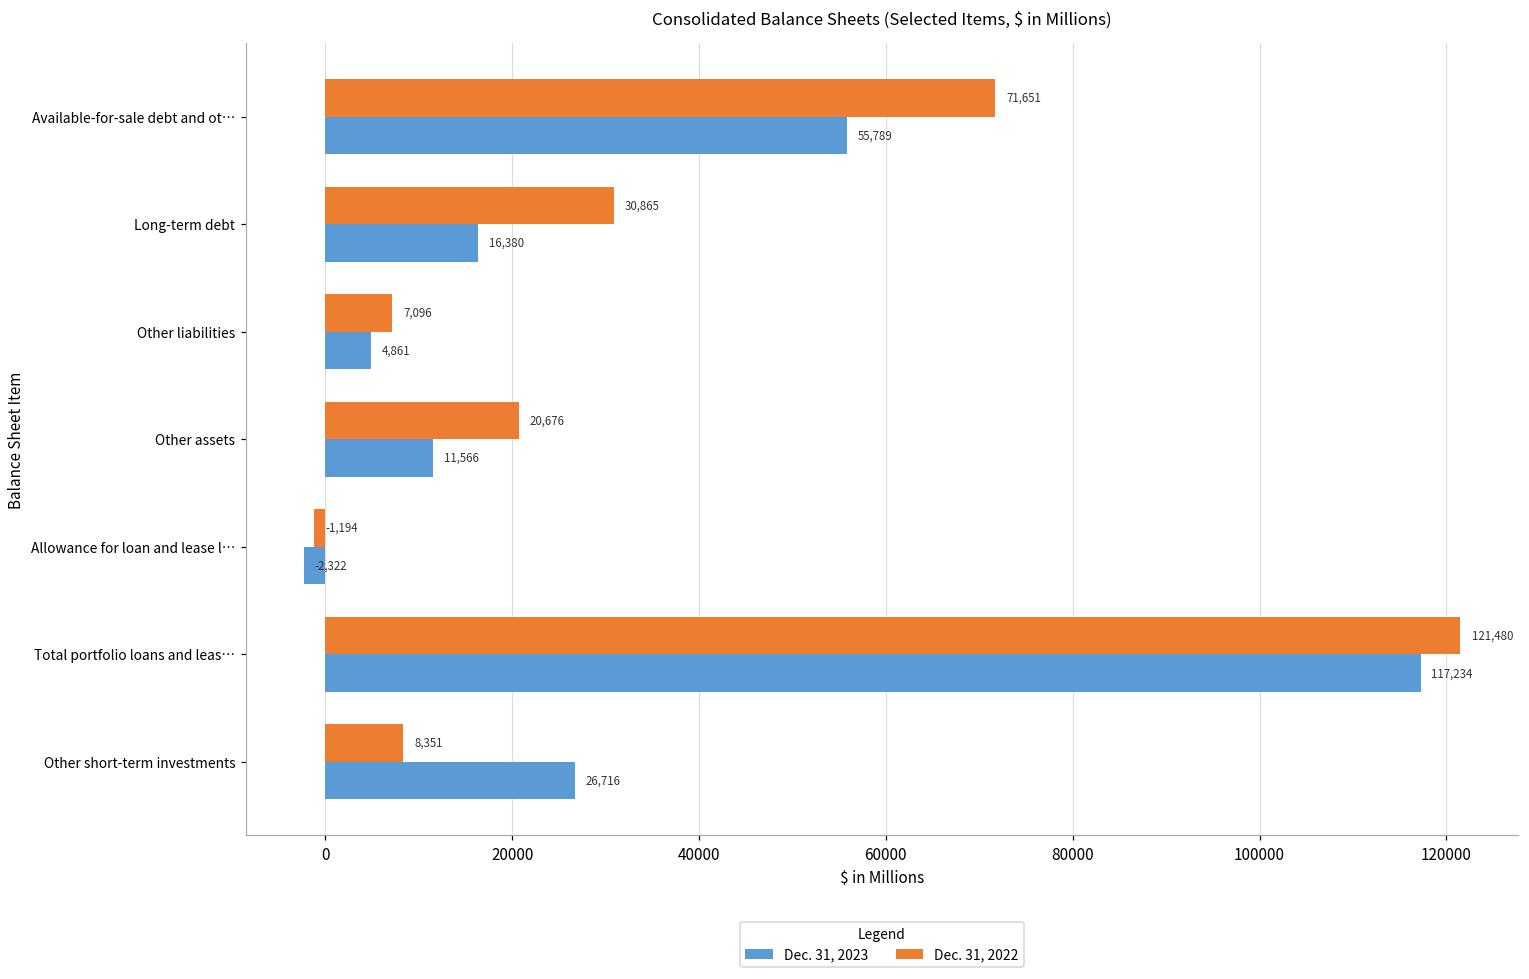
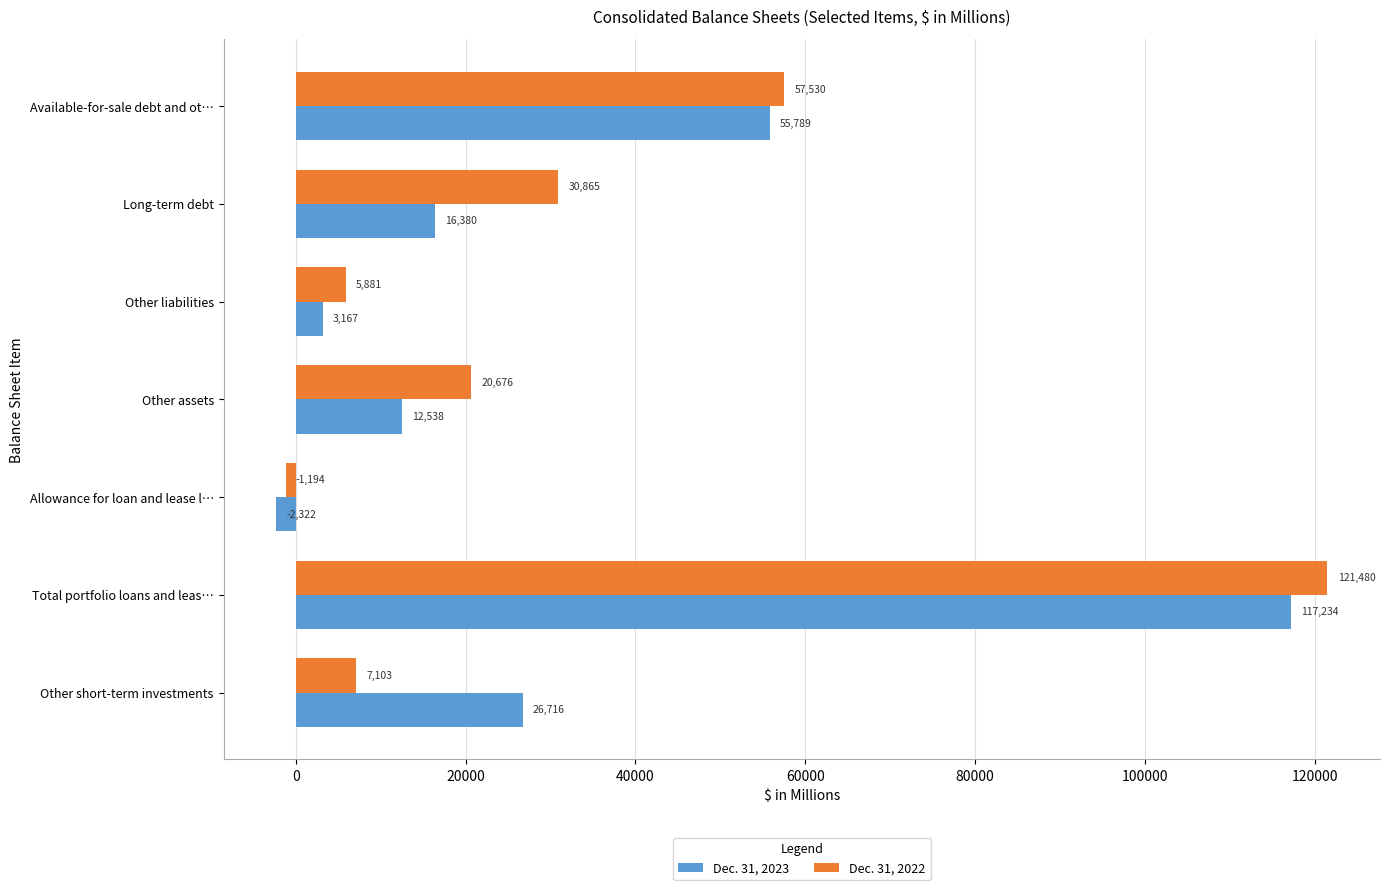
Dec. 31, 2022, Available-for-sale debt and ot…: 71,651 -> 57,530
Dec. 31, 2022, Other liabilities: 7,096 -> 5,881
Dec. 31, 2023, Other liabilities: 4,861 -> 3,167
Dec. 31, 2023, Other assets: 11,566 -> 12,538
Dec. 31, 2022, Other short-term investments: 8,351 -> 7,103
